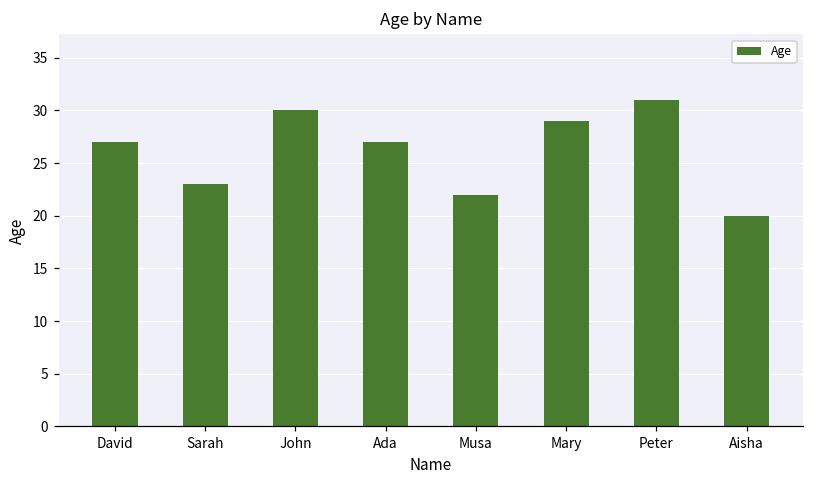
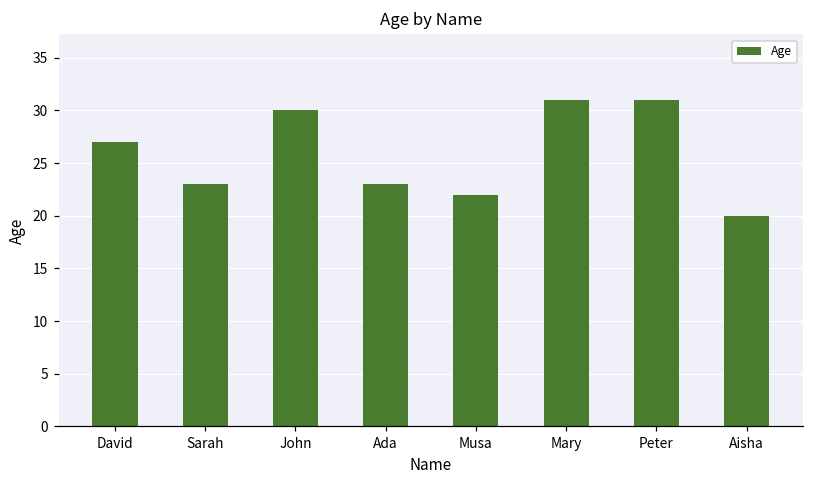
Ada: 27 -> 23
Mary: 29 -> 31
